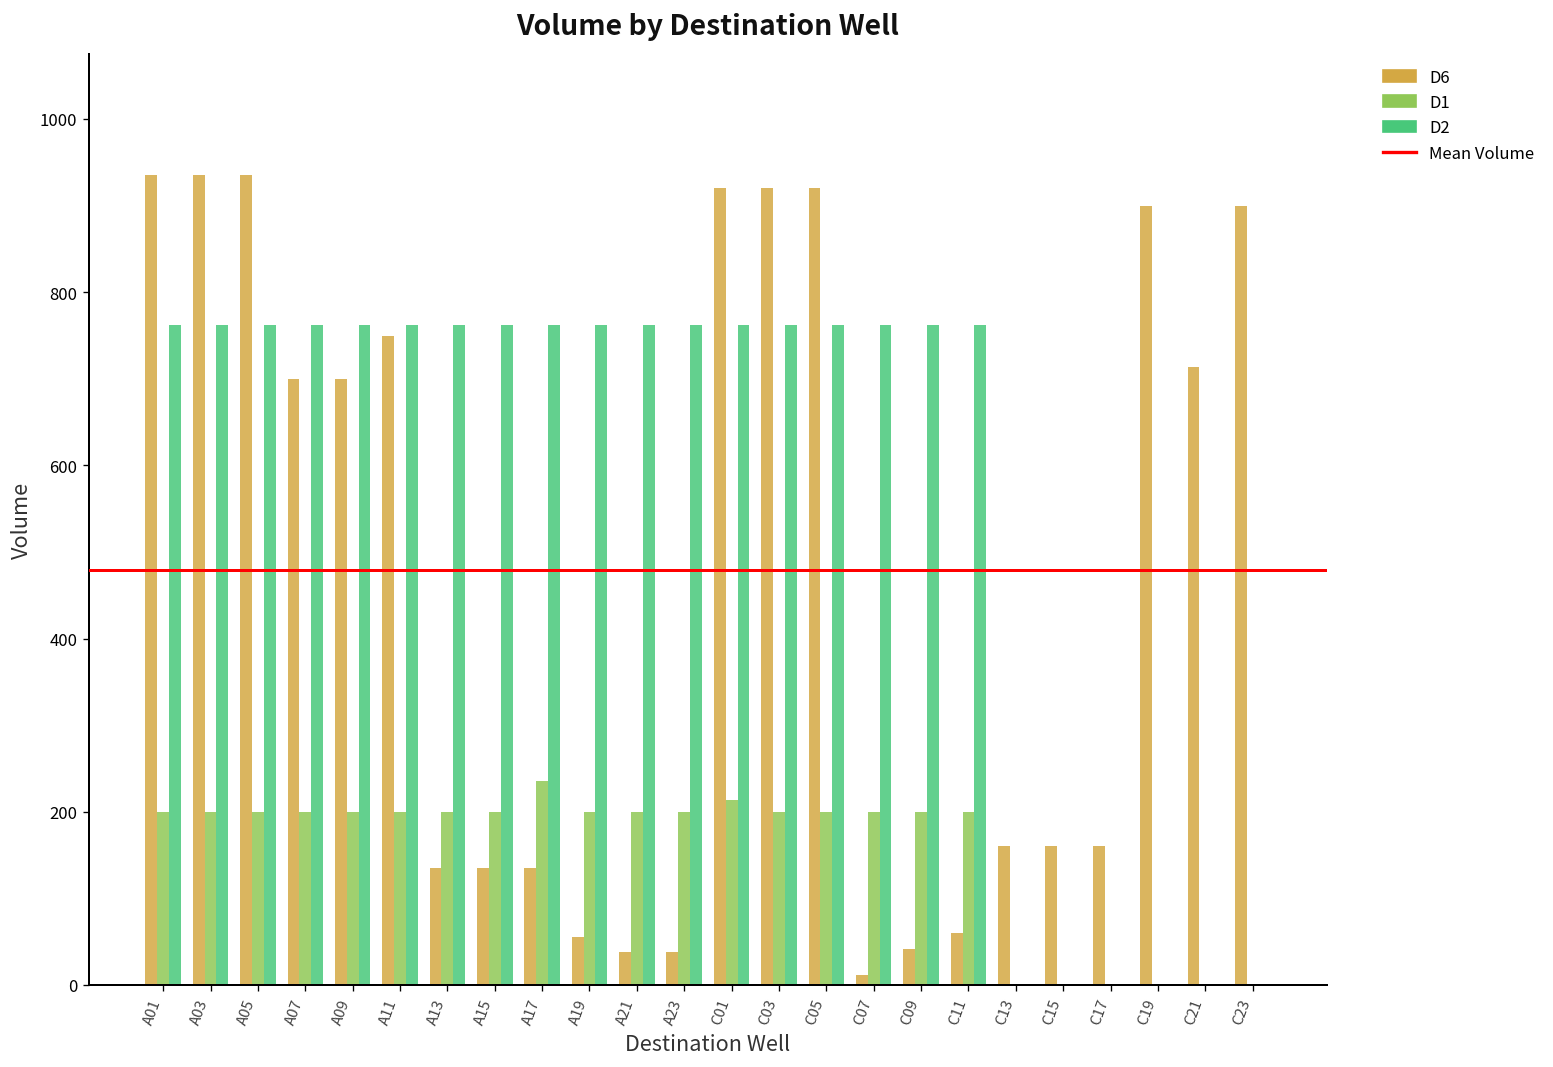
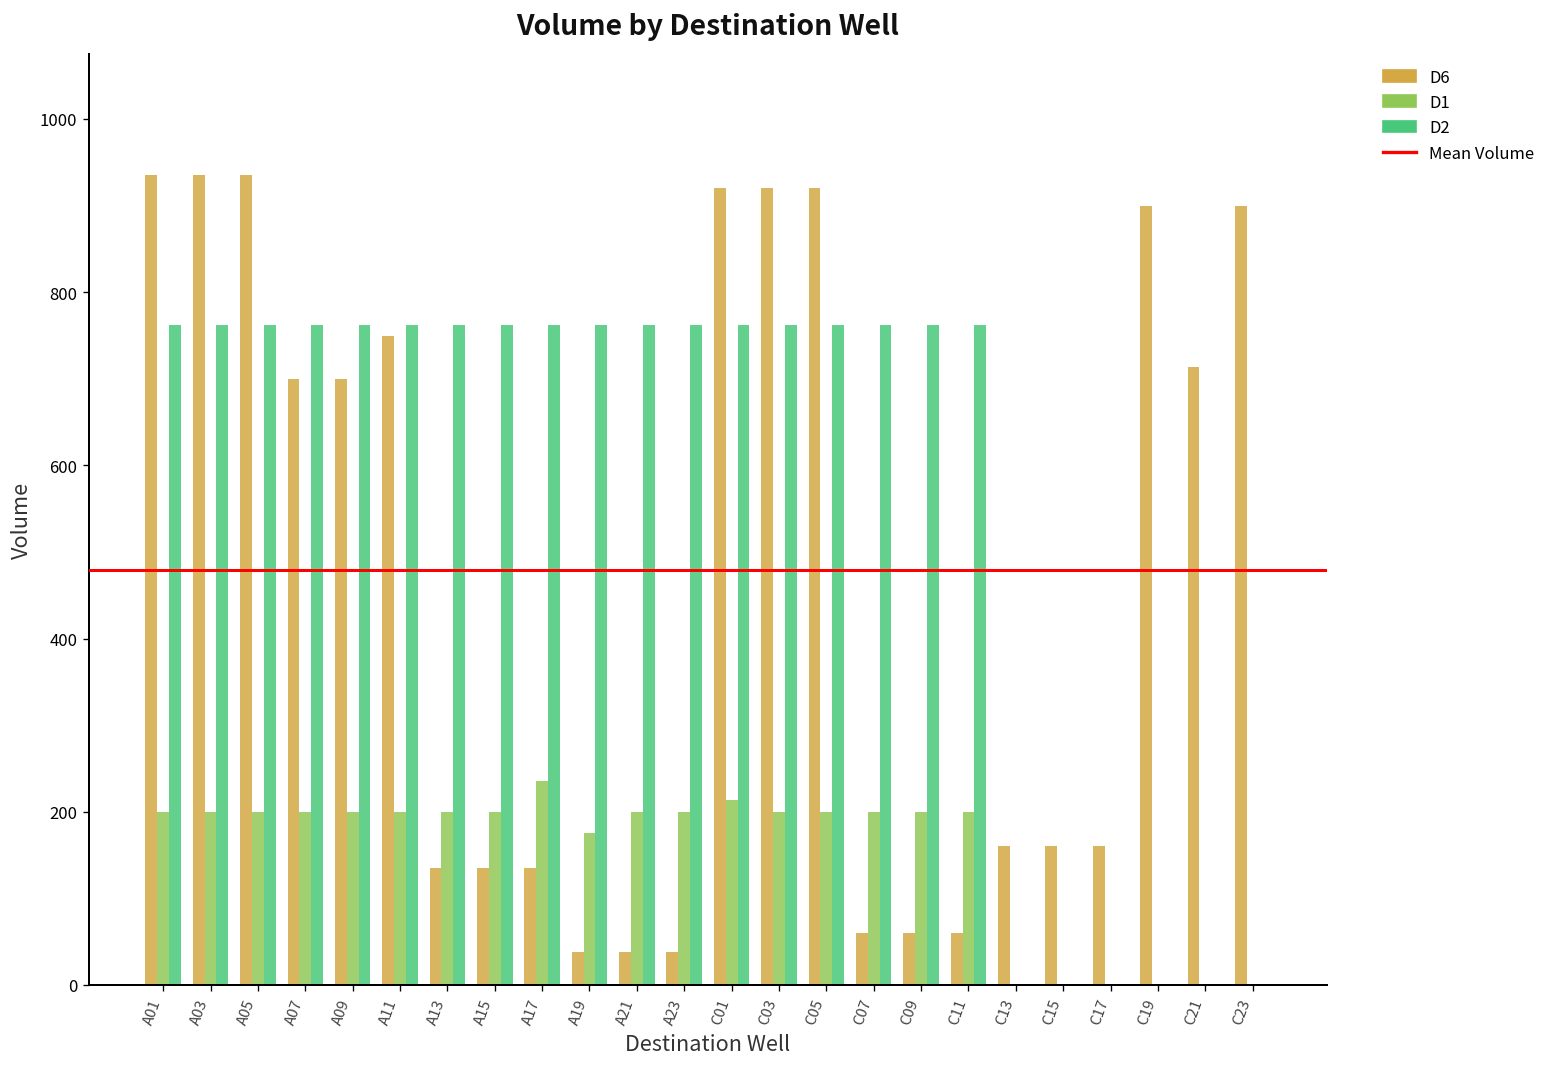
D6, A19: 60 -> 40
D1, A19: 200 -> 180
D6, C07: 10 -> 60
D6, C09: 40 -> 60
